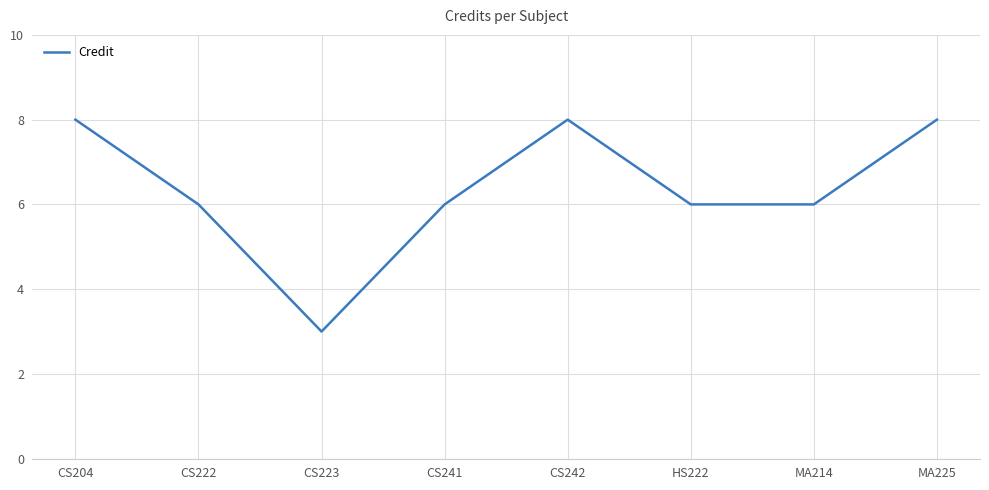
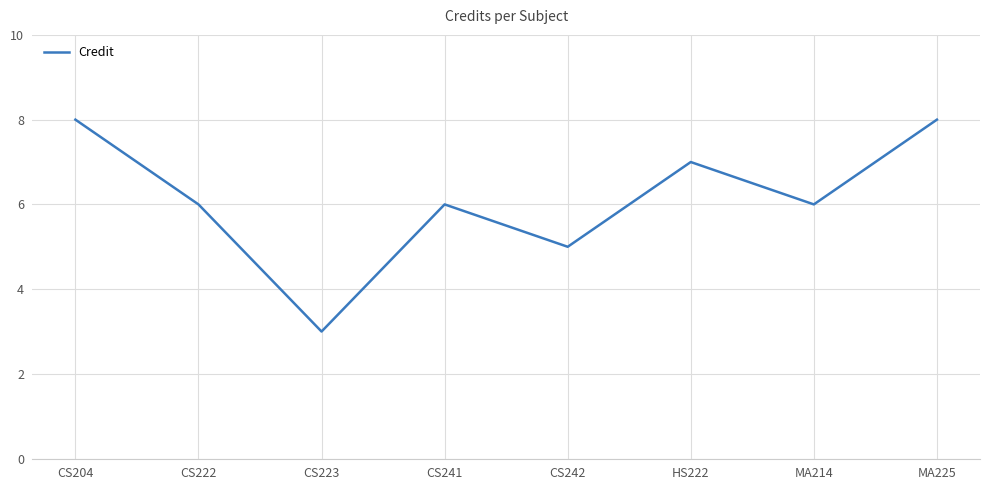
CS242: 8 -> 5
HS222: 6 -> 7
